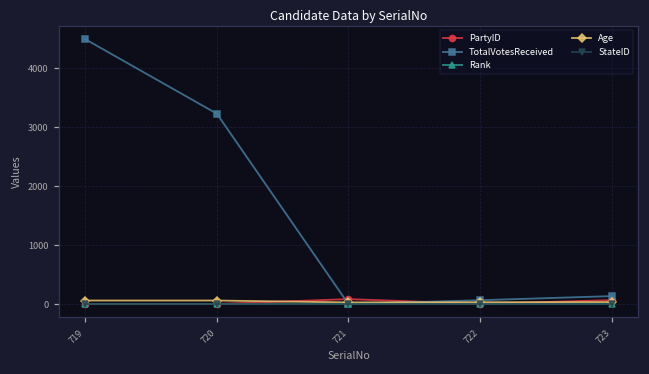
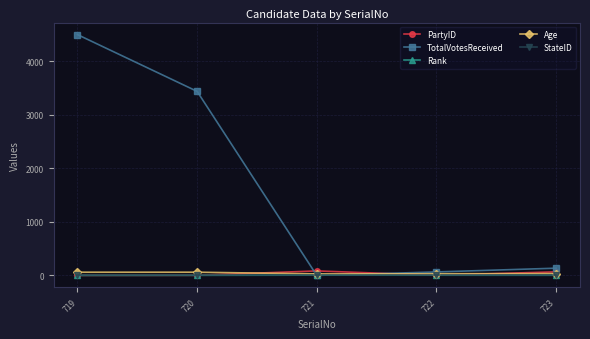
TotalVotesReceived, 720: 3200 -> 3400
